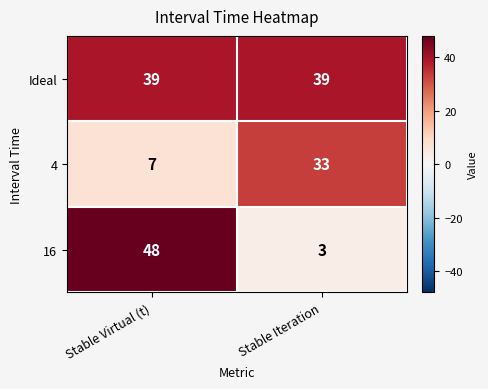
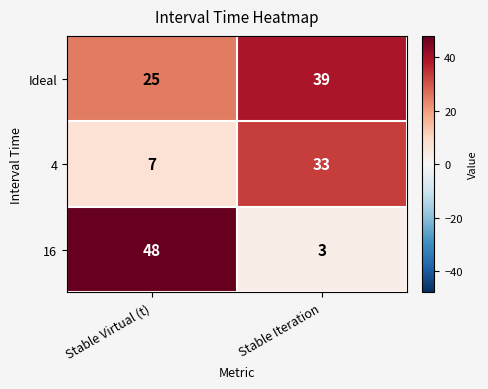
Ideal, Stable Virtual (t): 39 -> 25
